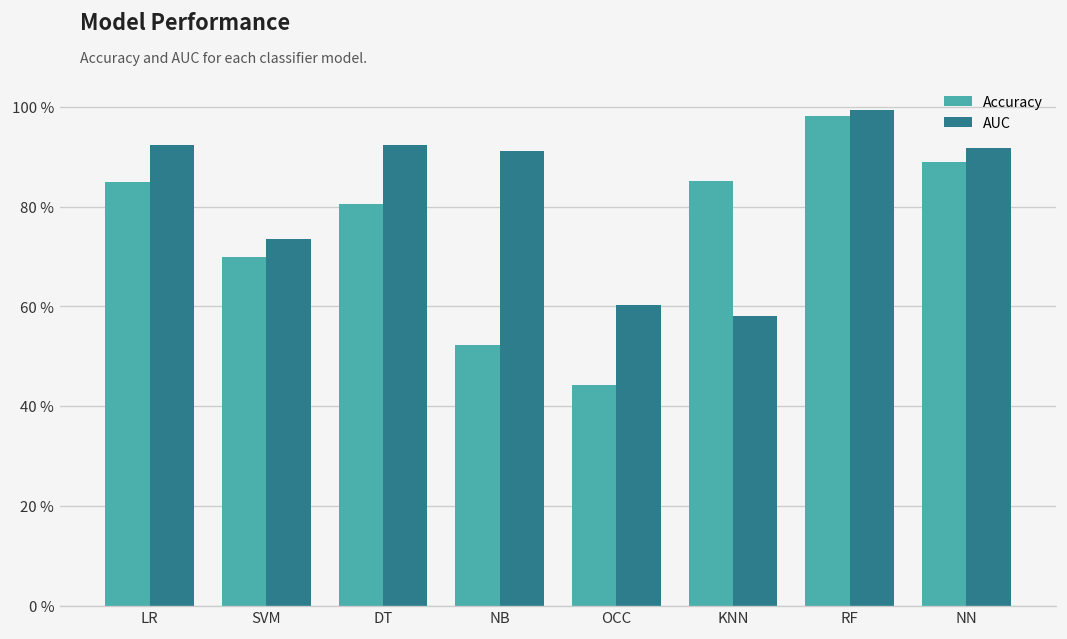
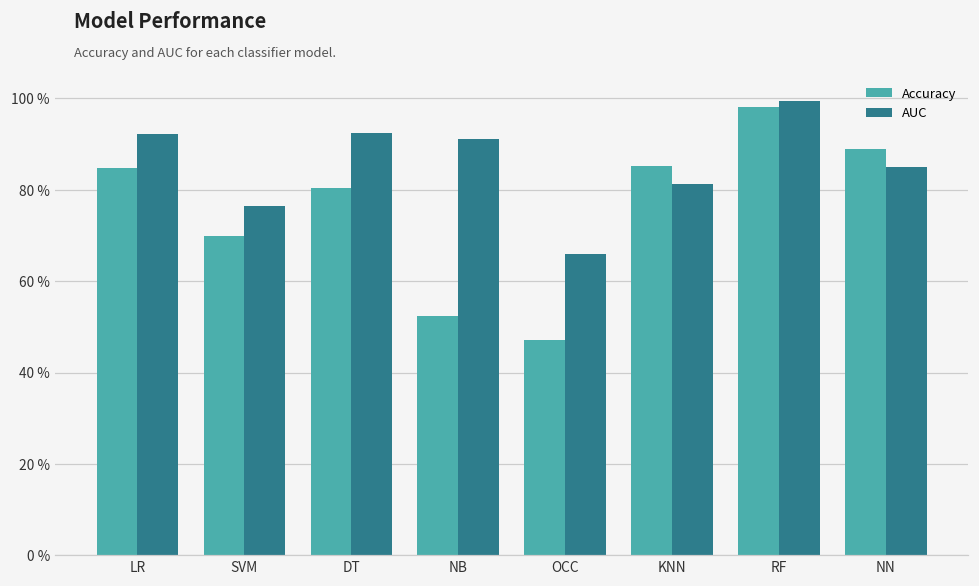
AUC, SVM: 73 % -> 76 %
Accuracy, OCC: 44 % -> 47 %
AUC, OCC: 60 % -> 66 %
AUC, KNN: 58 % -> 81 %
AUC, NN: 92 % -> 85 %
